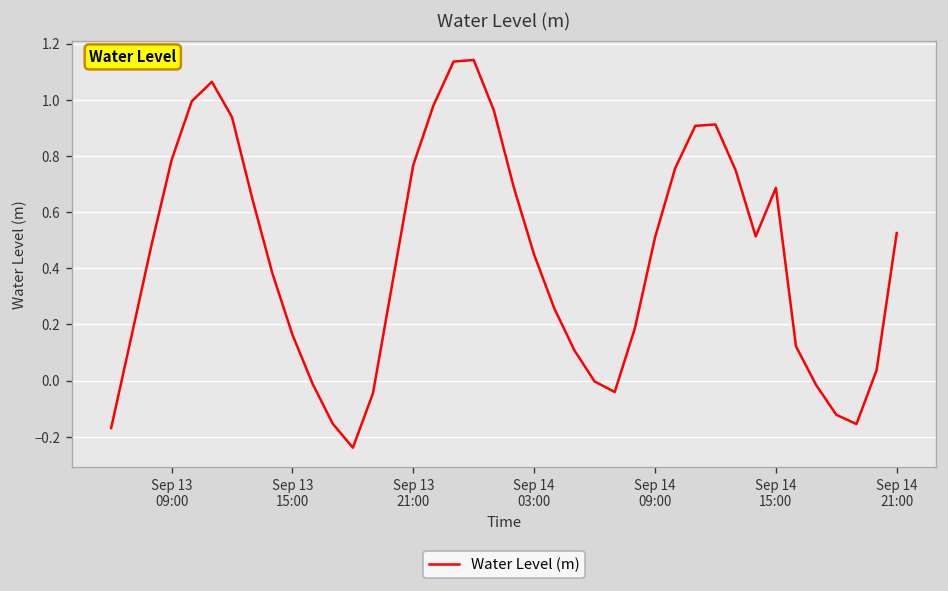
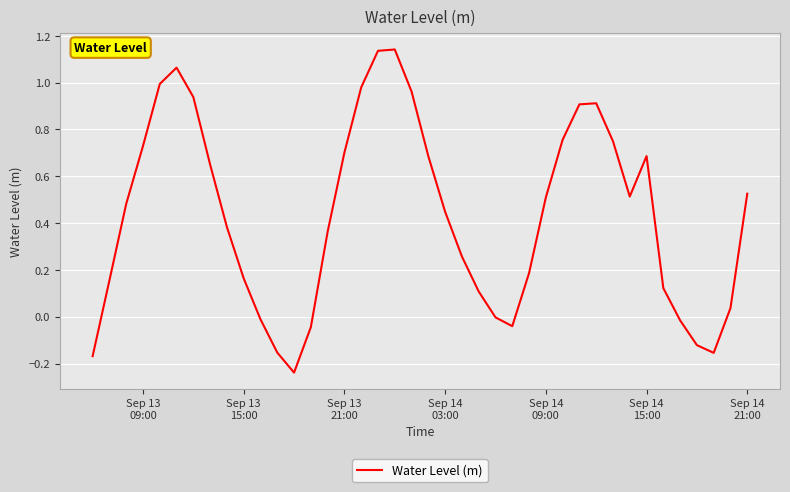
Sep 13 09:00: 0.79 -> 0.73
Sep 13 21:00: 0.77 -> 0.70
